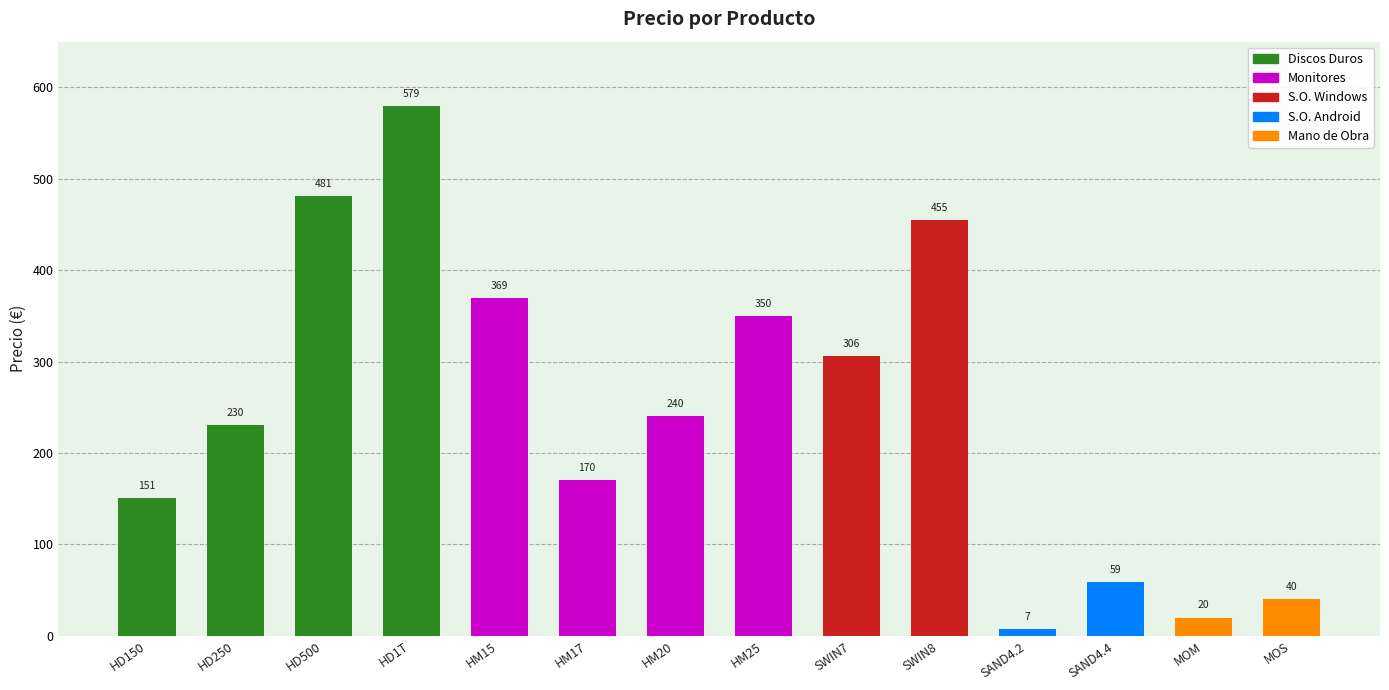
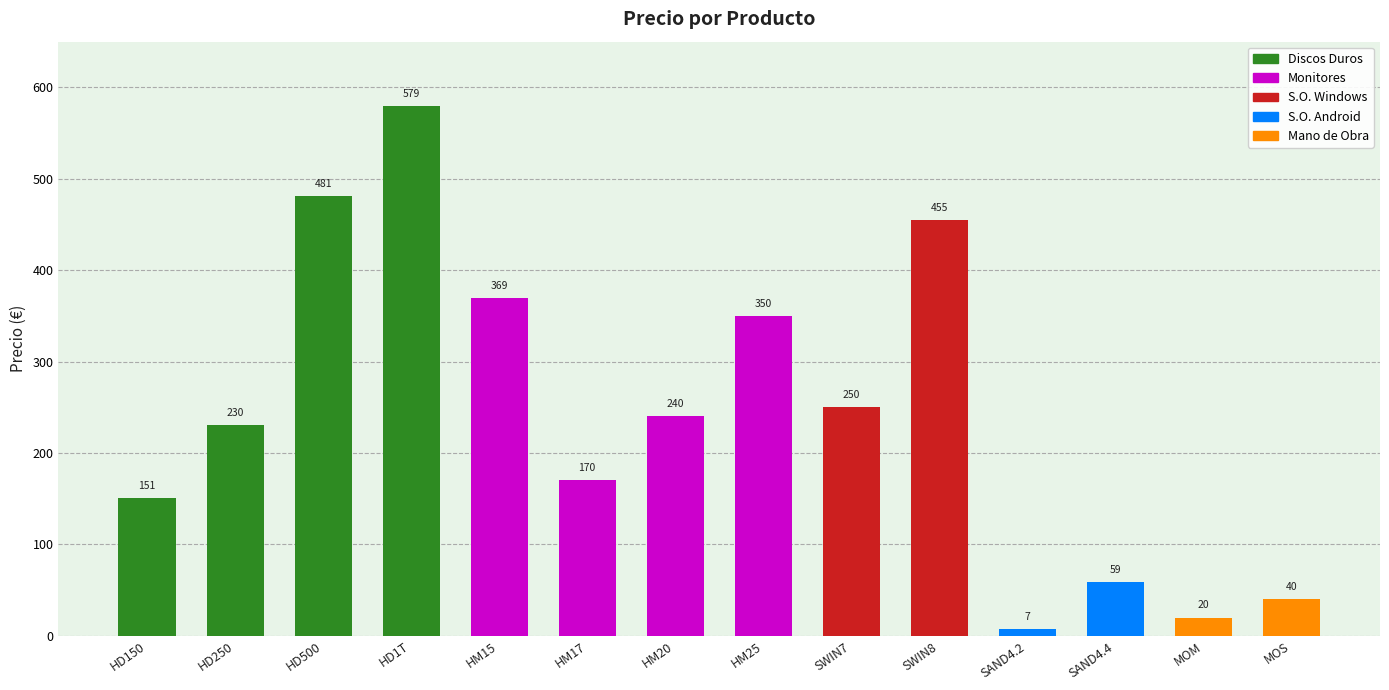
SWIN7: 306 -> 250
